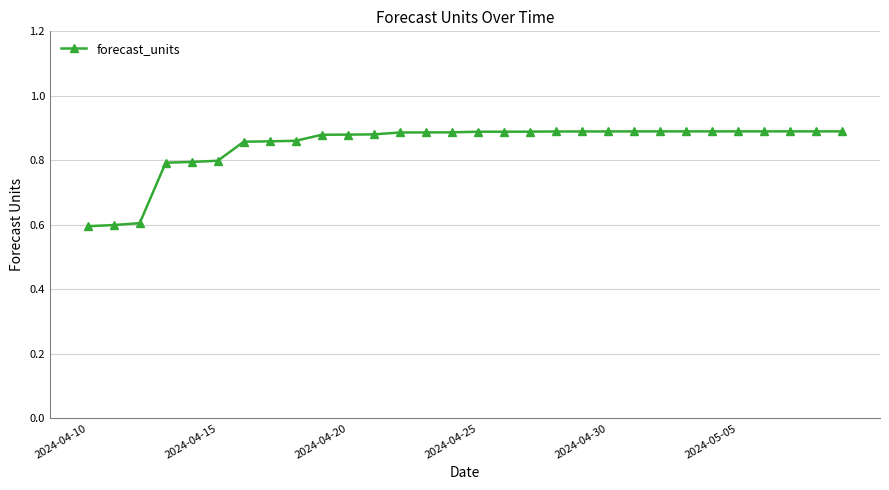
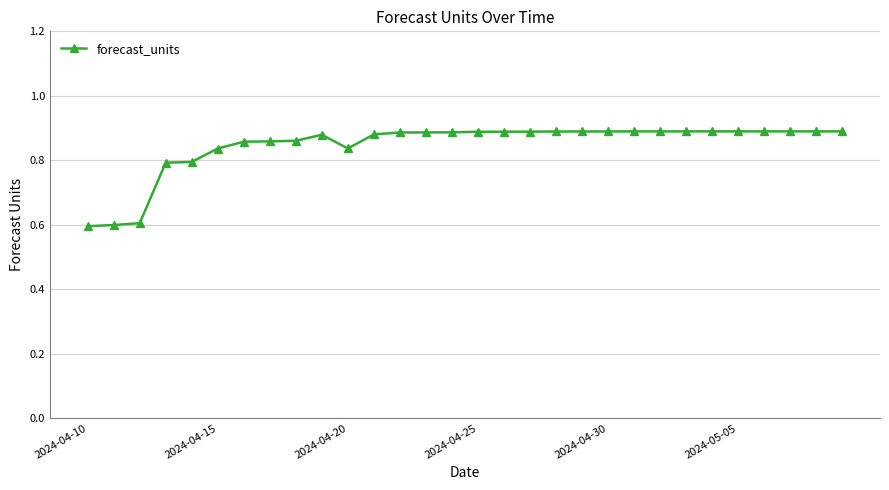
2024-04-15: 0.80 -> 0.84
2024-04-20: 0.88 -> 0.84
